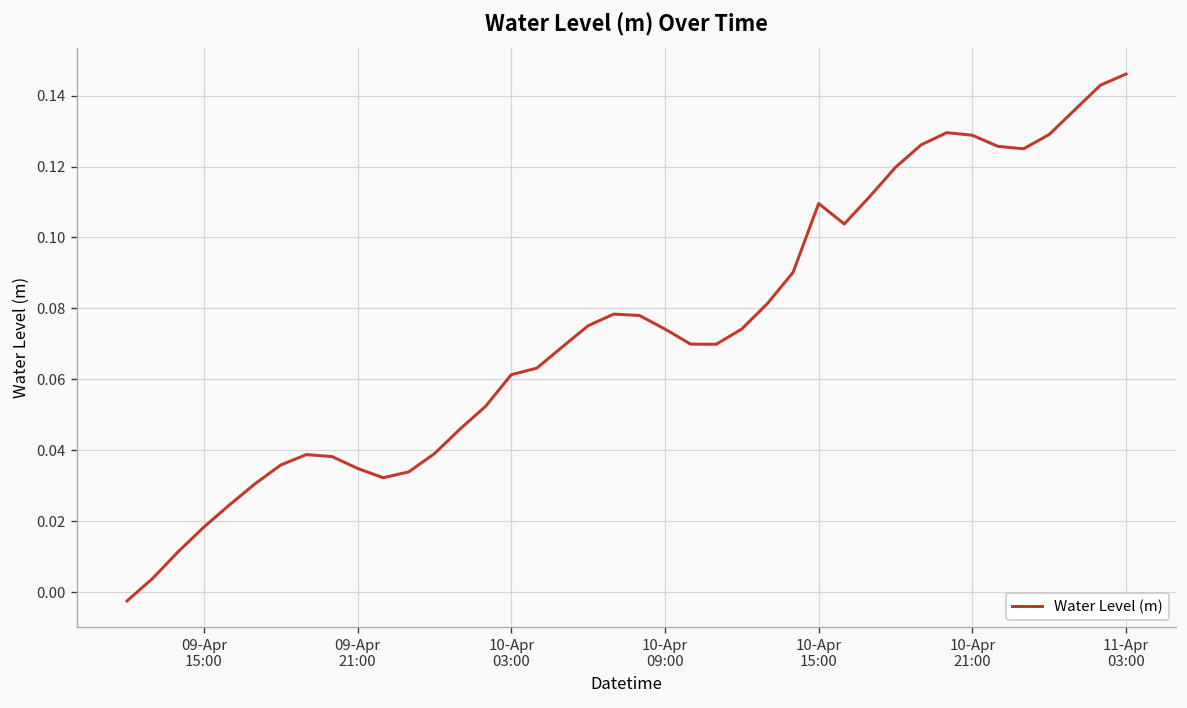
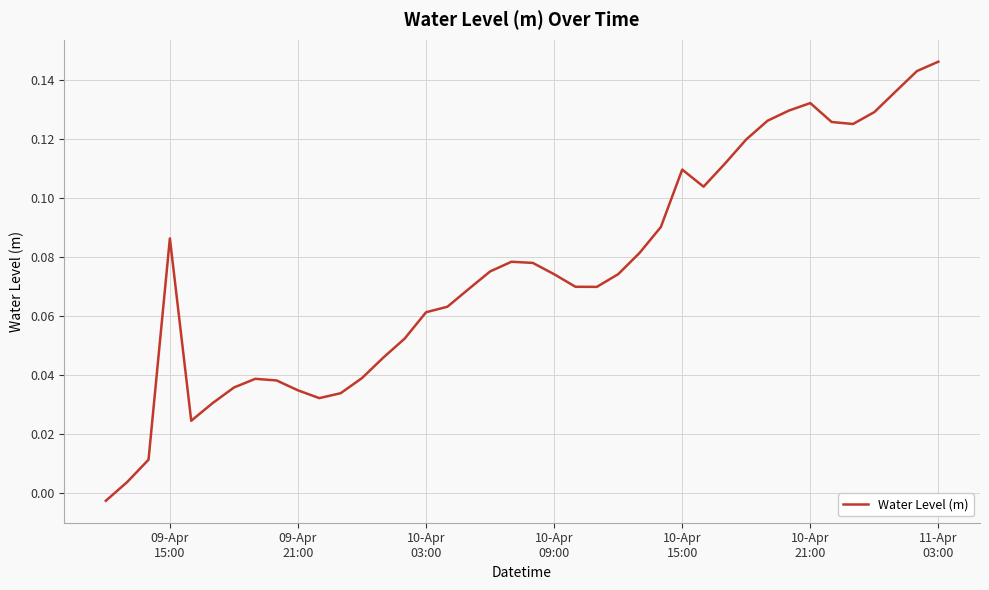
09-Apr 15:00: 0.018 -> 0.086
10-Apr 21:00: 0.129 -> 0.132
